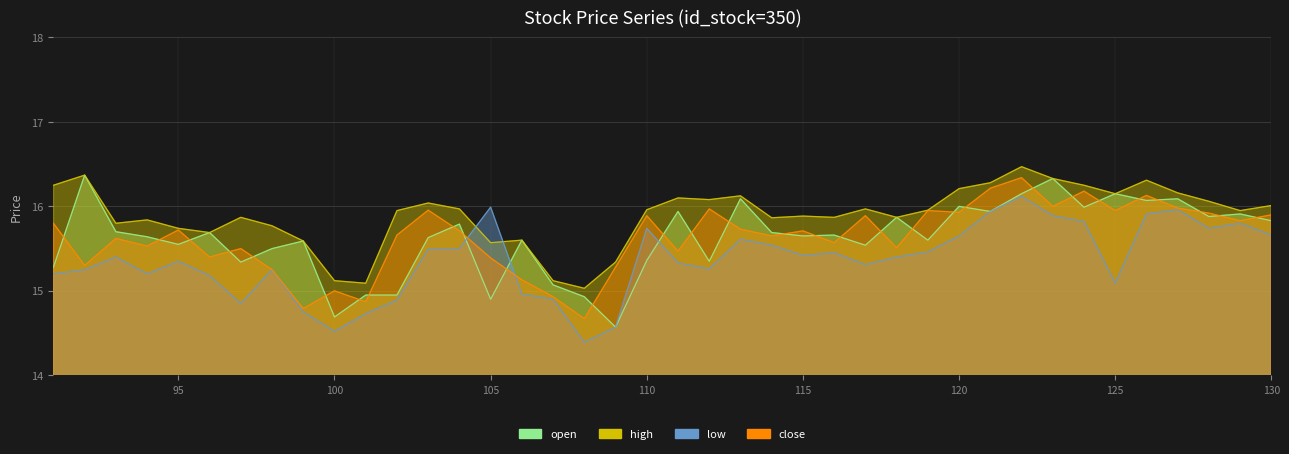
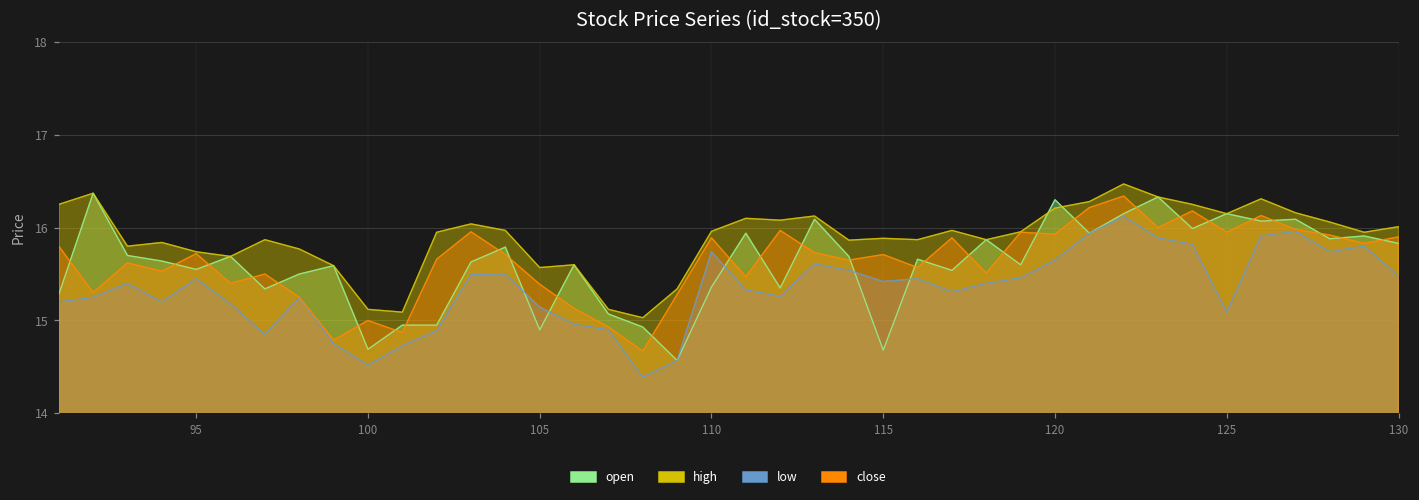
low, 95: 15.4 -> 15.5
low, 105: 16.0 -> 15.1
open, 115: 15.7 -> 14.7
open, 120: 16.0 -> 16.3
low, 130: 15.7 -> 15.5
